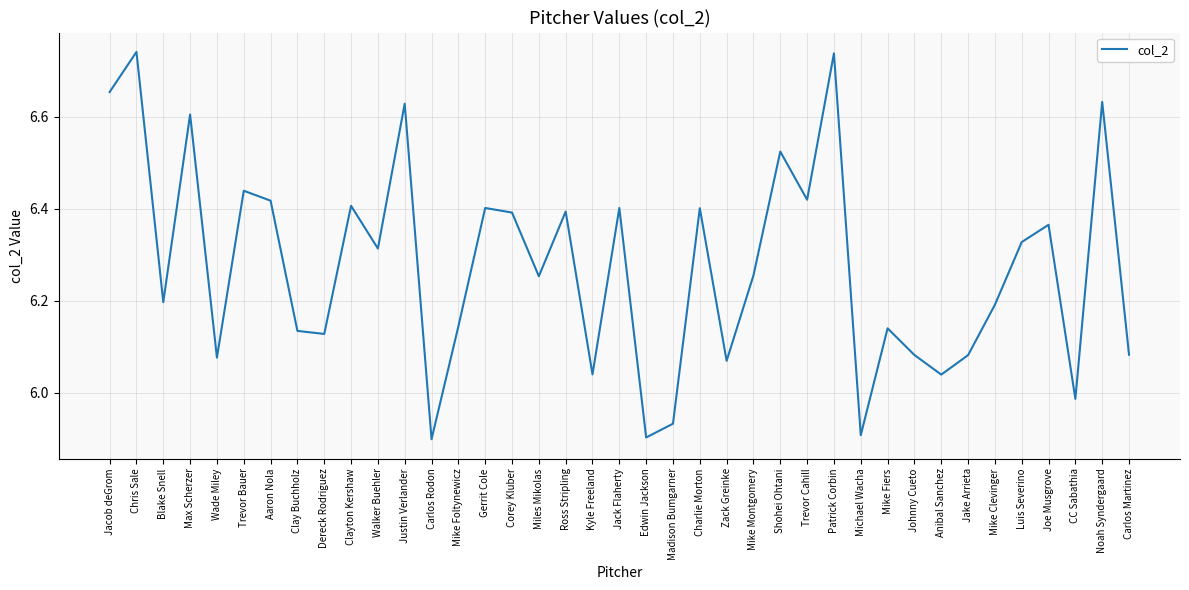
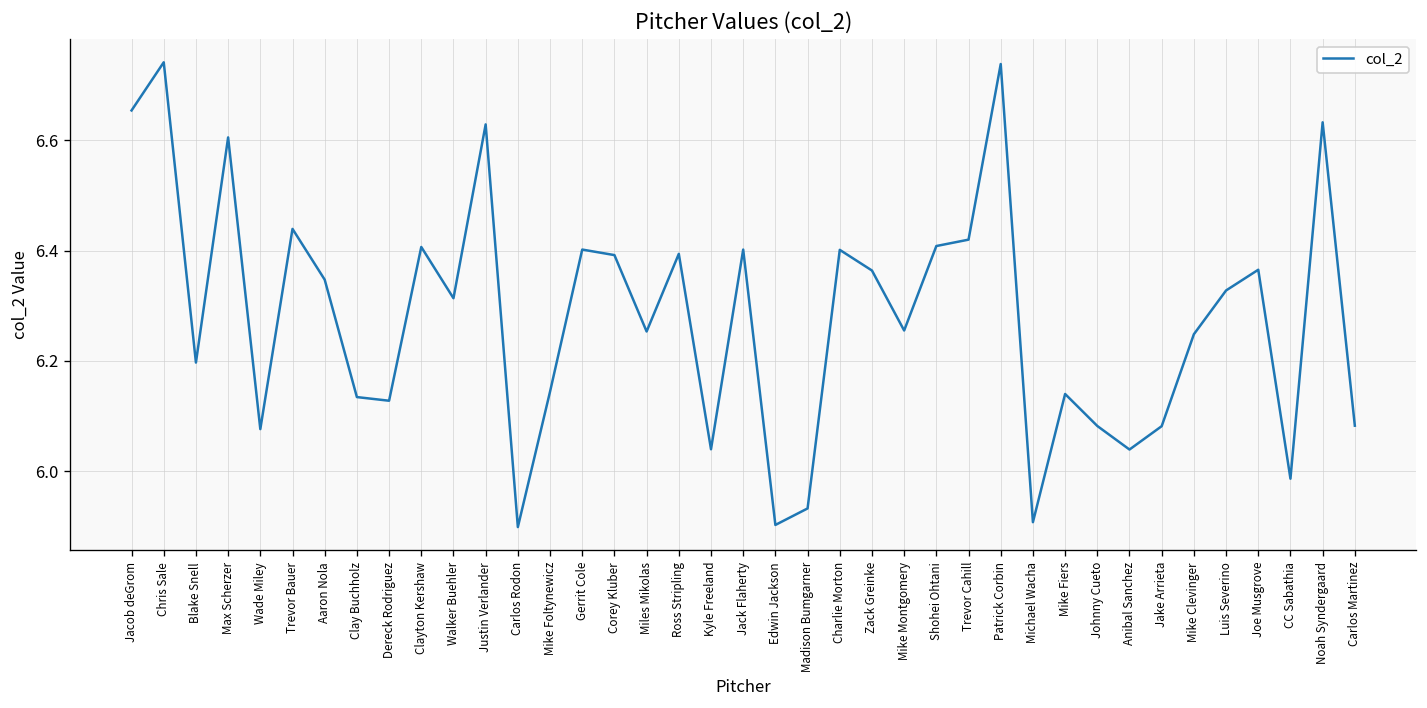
Aaron Nola: 6.42 -> 6.35
Zack Greinke: 6.07 -> 6.36
Shohei Ohtani: 6.52 -> 6.41
Mike Clevinger: 6.19 -> 6.25
